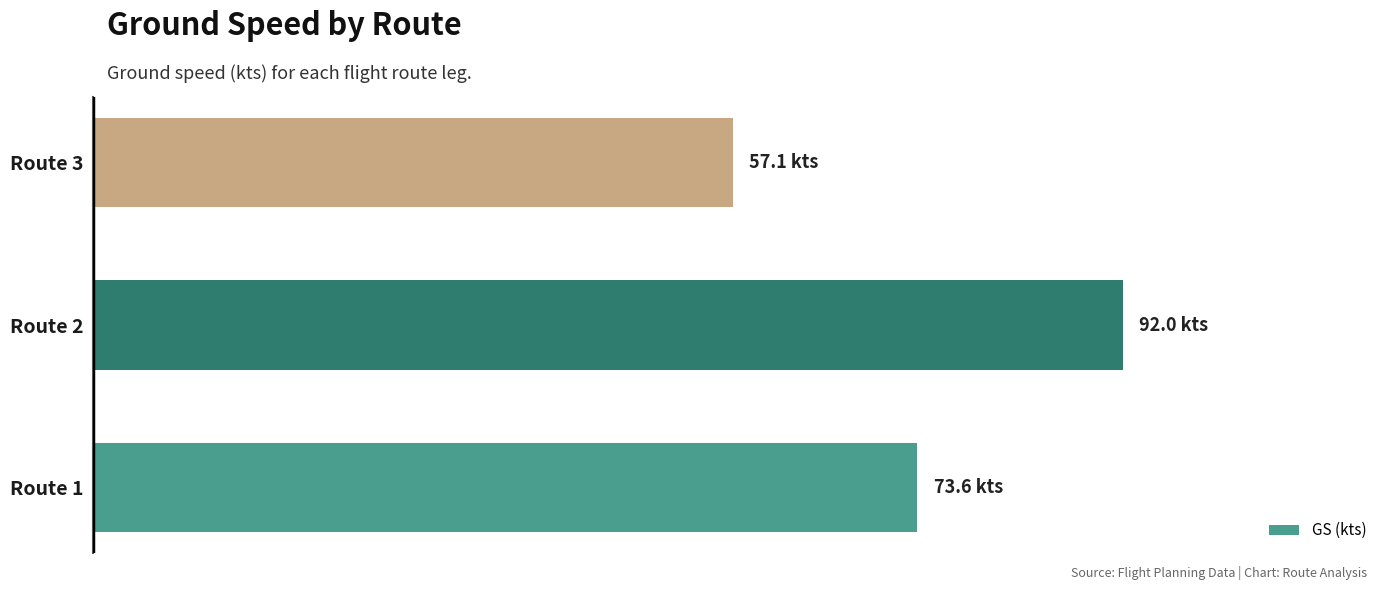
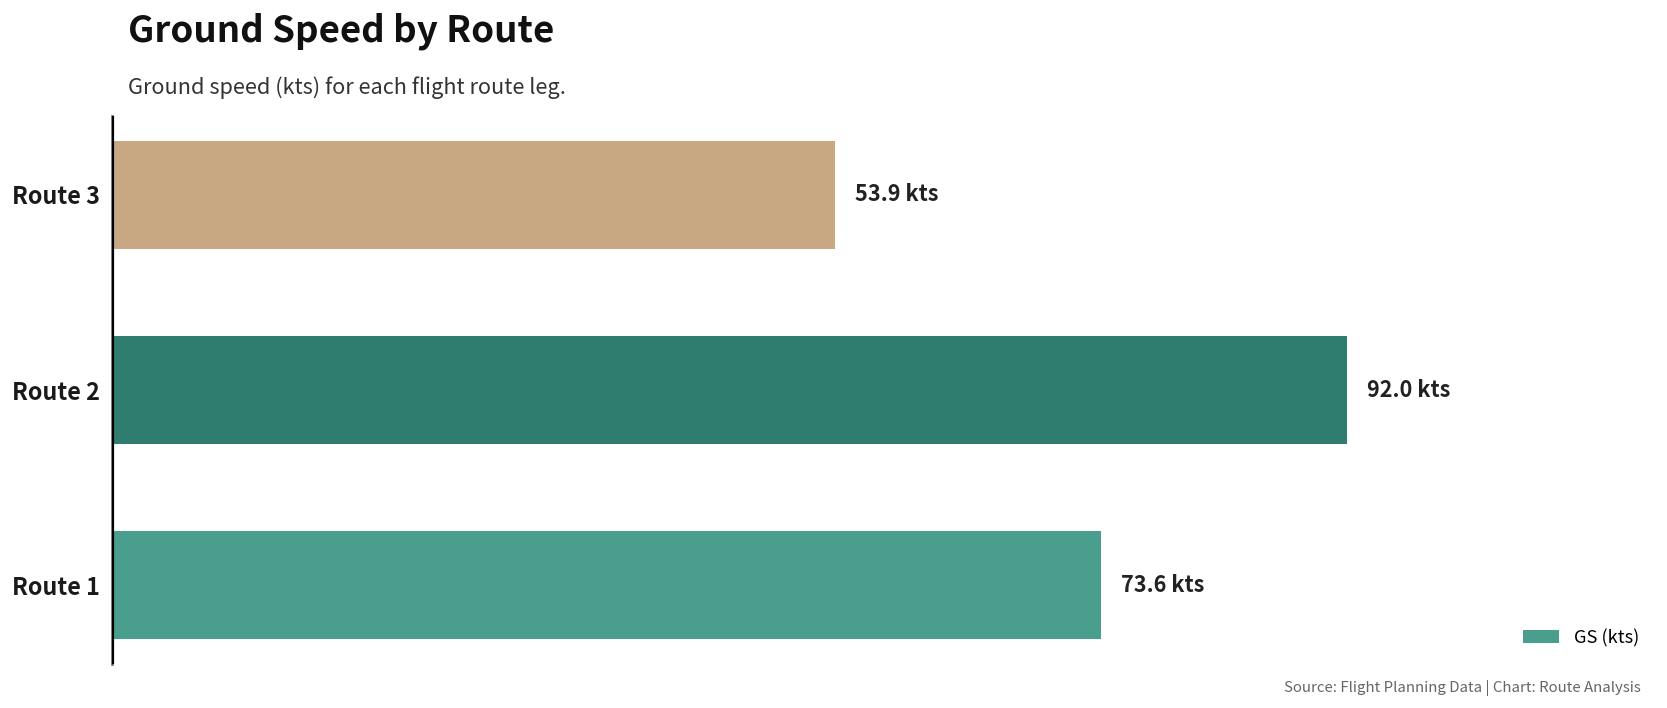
Route 3: 57.1 -> 53.9
